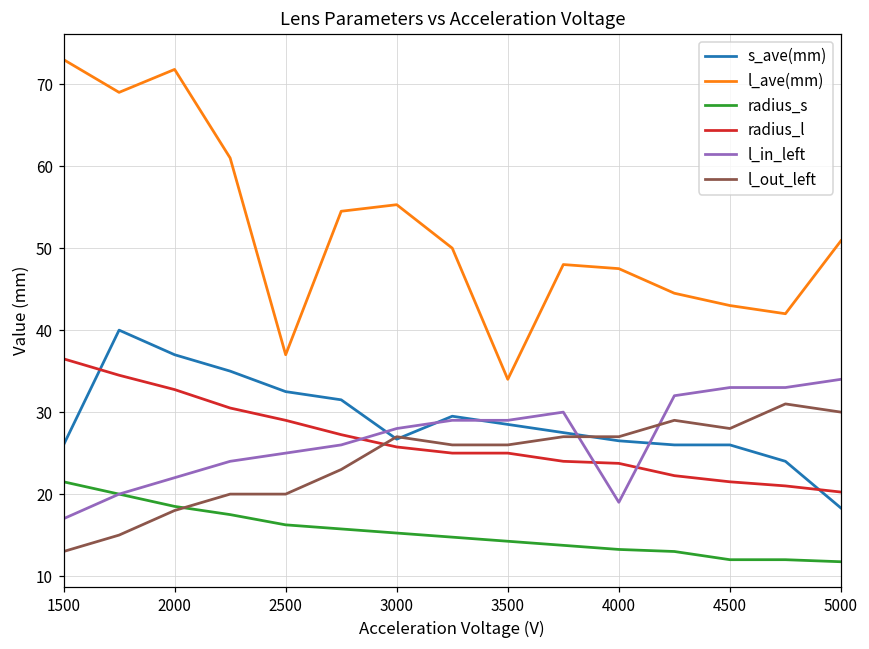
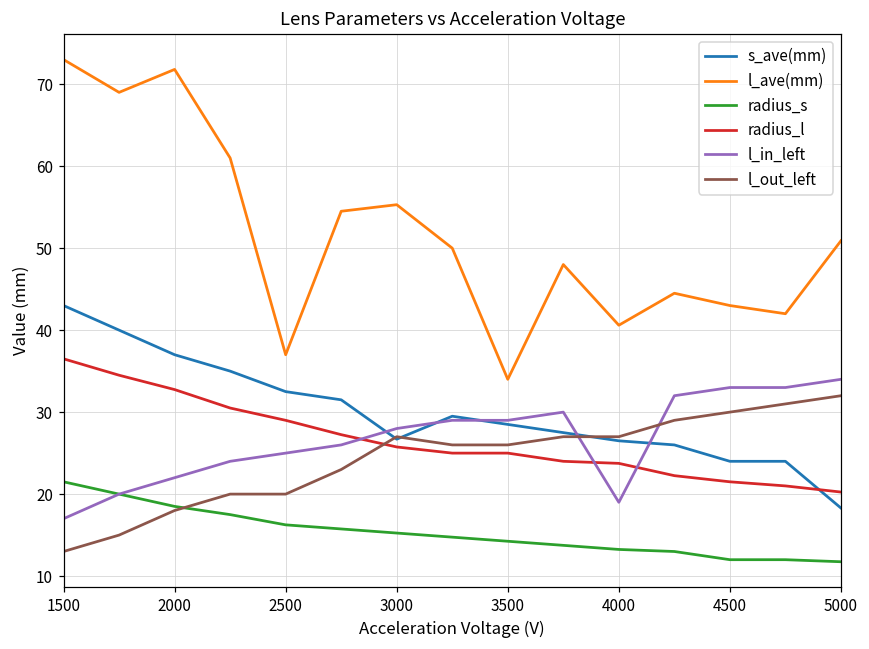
s_ave(mm), 1500: 26 -> 43
l_ave(mm), 4000: 48 -> 41
s_ave(mm), 4500: 26 -> 24
l_out_left, 4500: 28 -> 30
l_out_left, 5000: 30 -> 32
